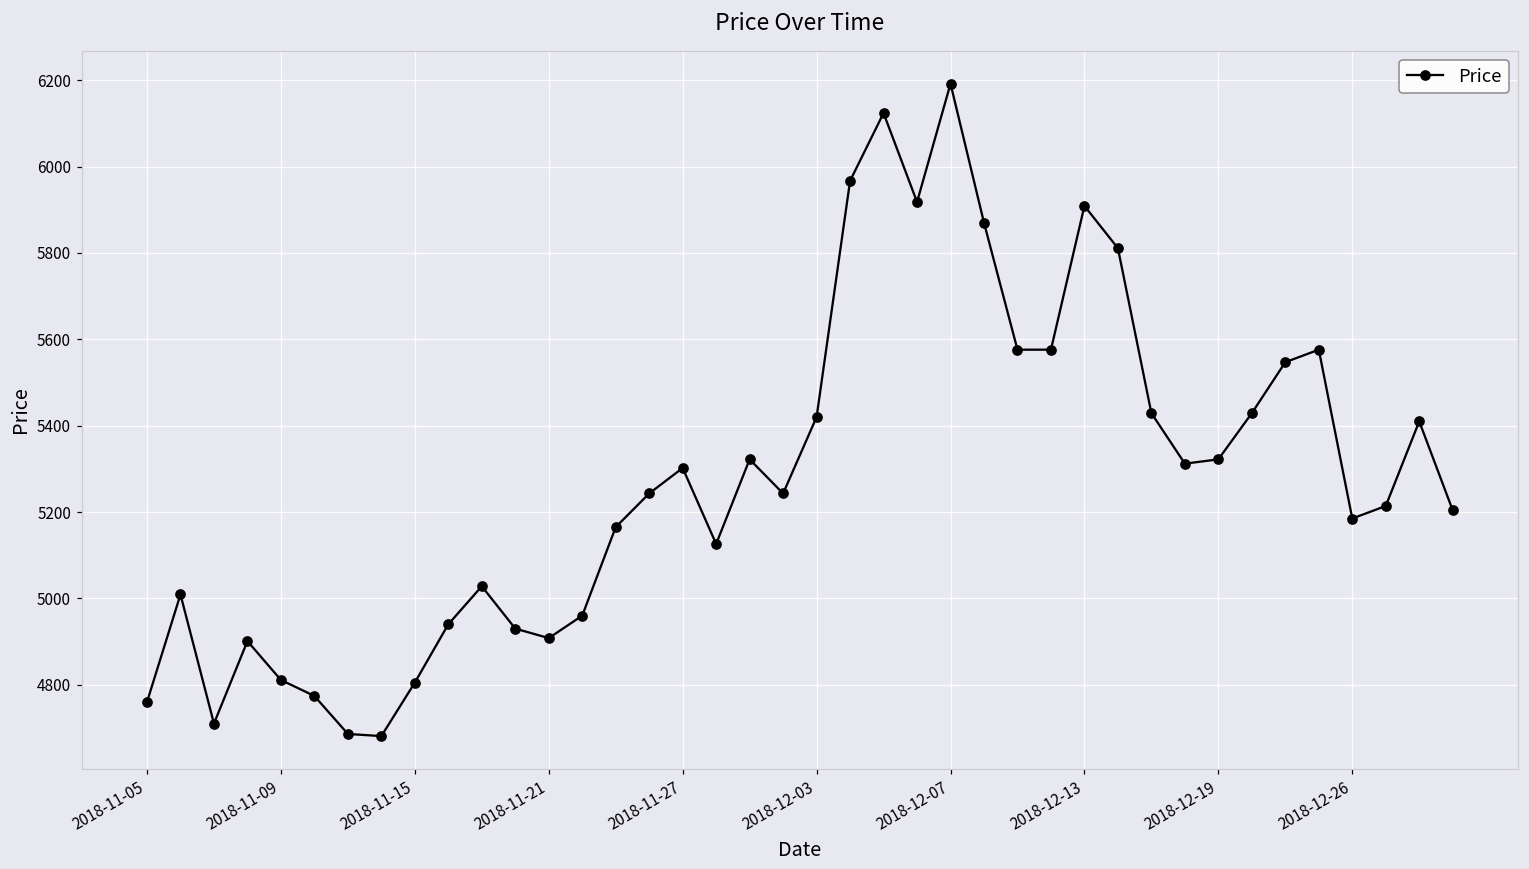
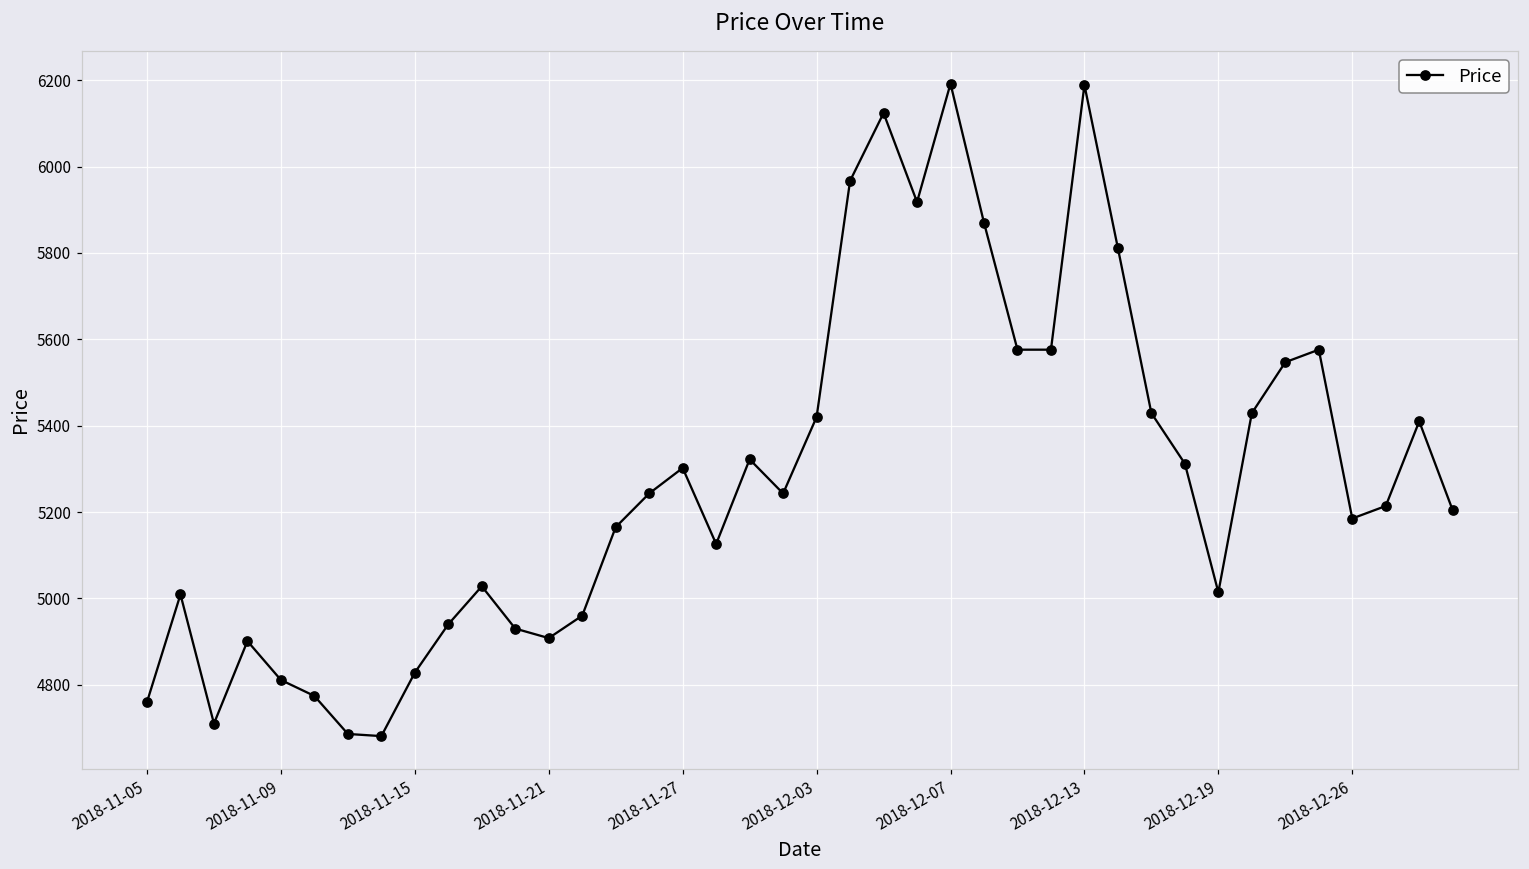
2018-11-15: 4810 -> 4830
2018-12-13: 5910 -> 6190
2018-12-19: 5320 -> 5010
